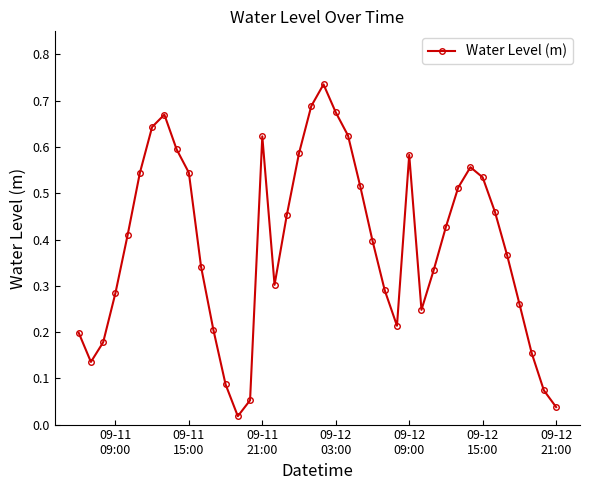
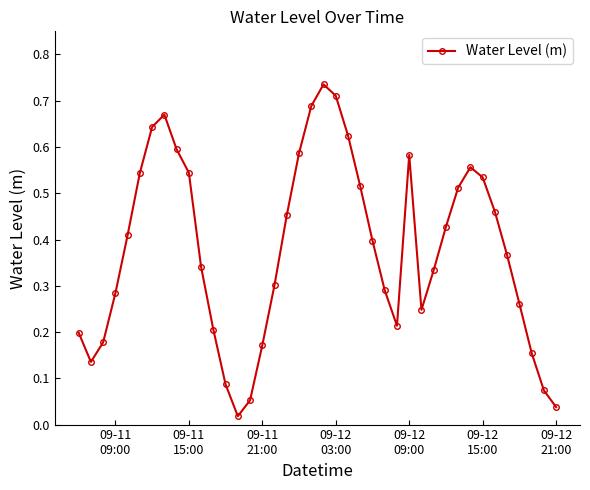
09-11 21:00: 0.62 -> 0.17
09-12 03:00: 0.67 -> 0.71
